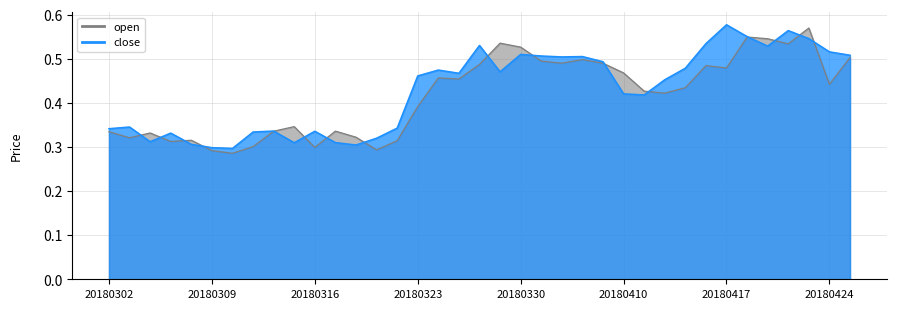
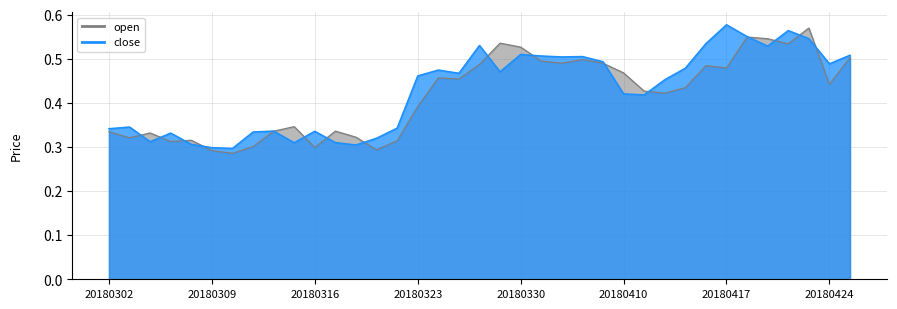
close, 20180424: 0.52 -> 0.49
